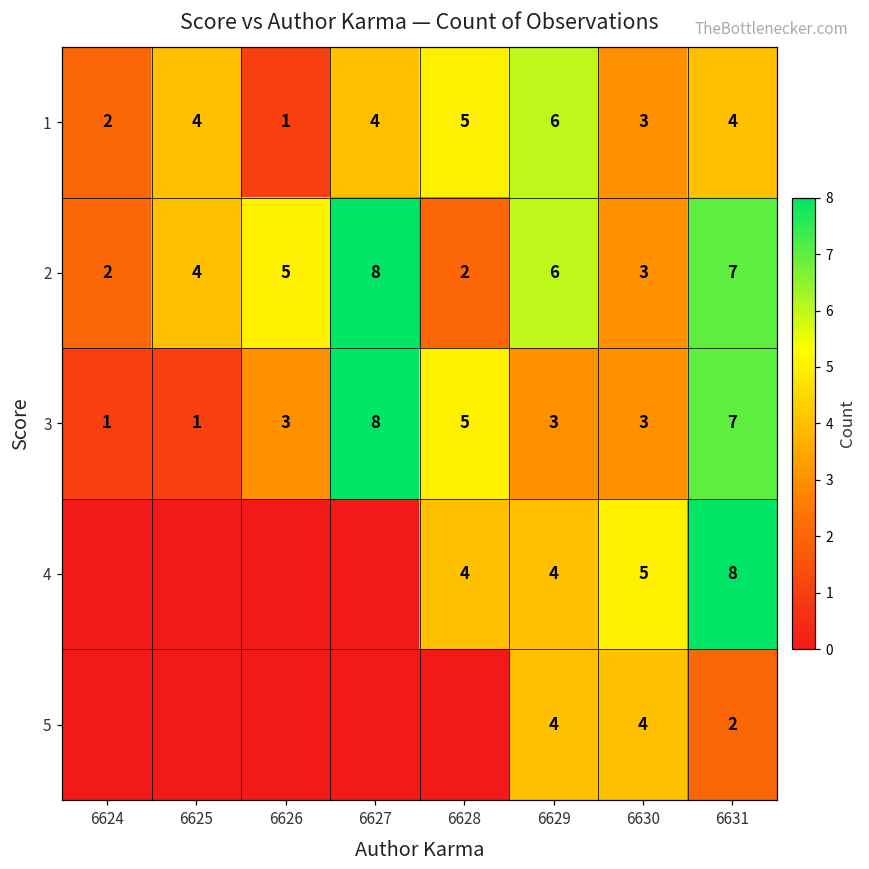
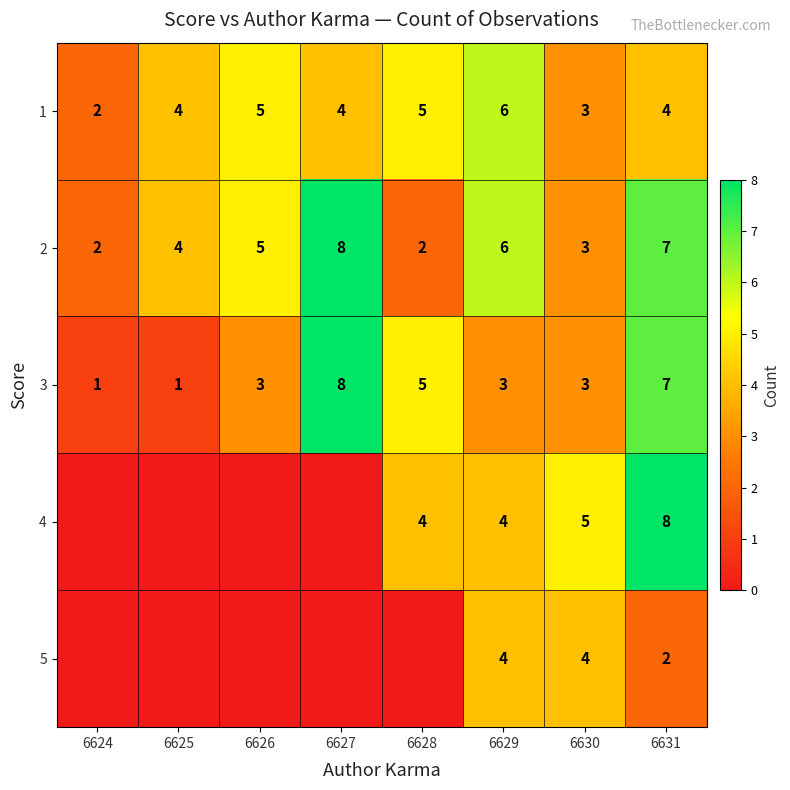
1, 6626: 1 -> 5
